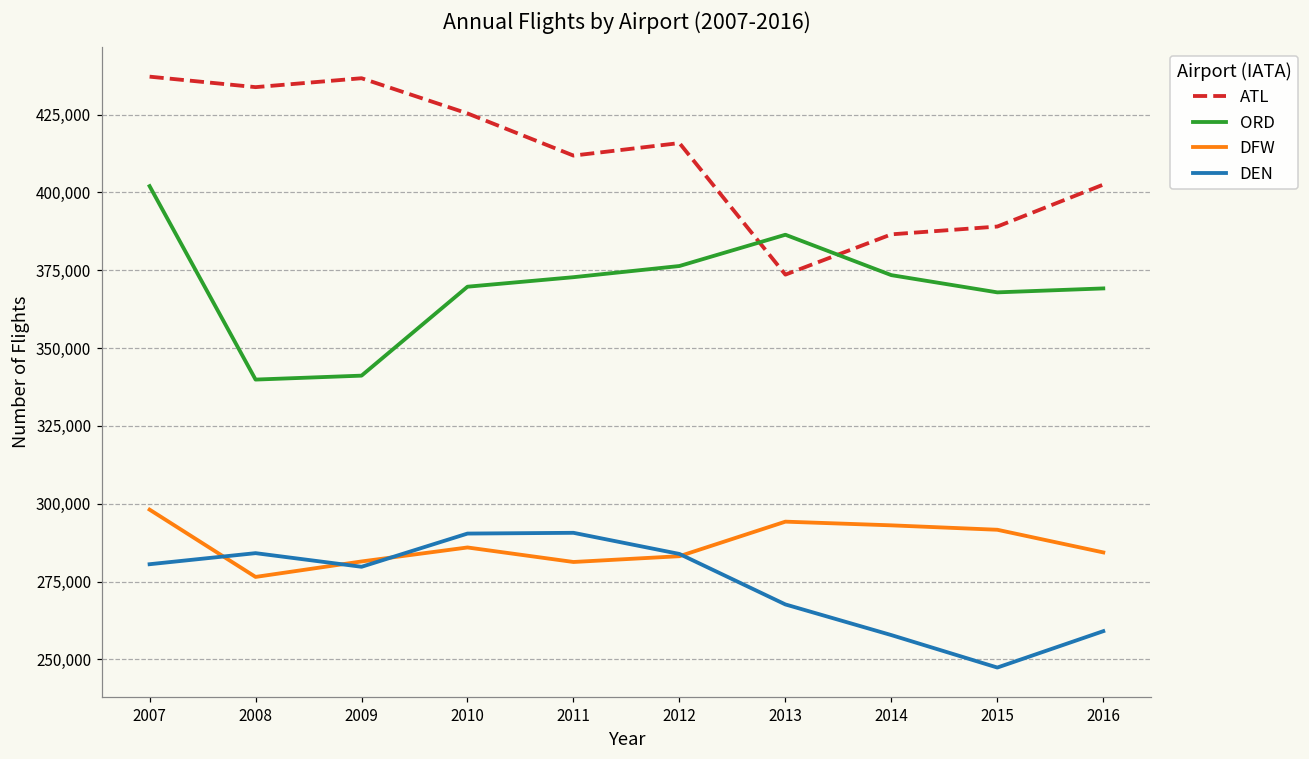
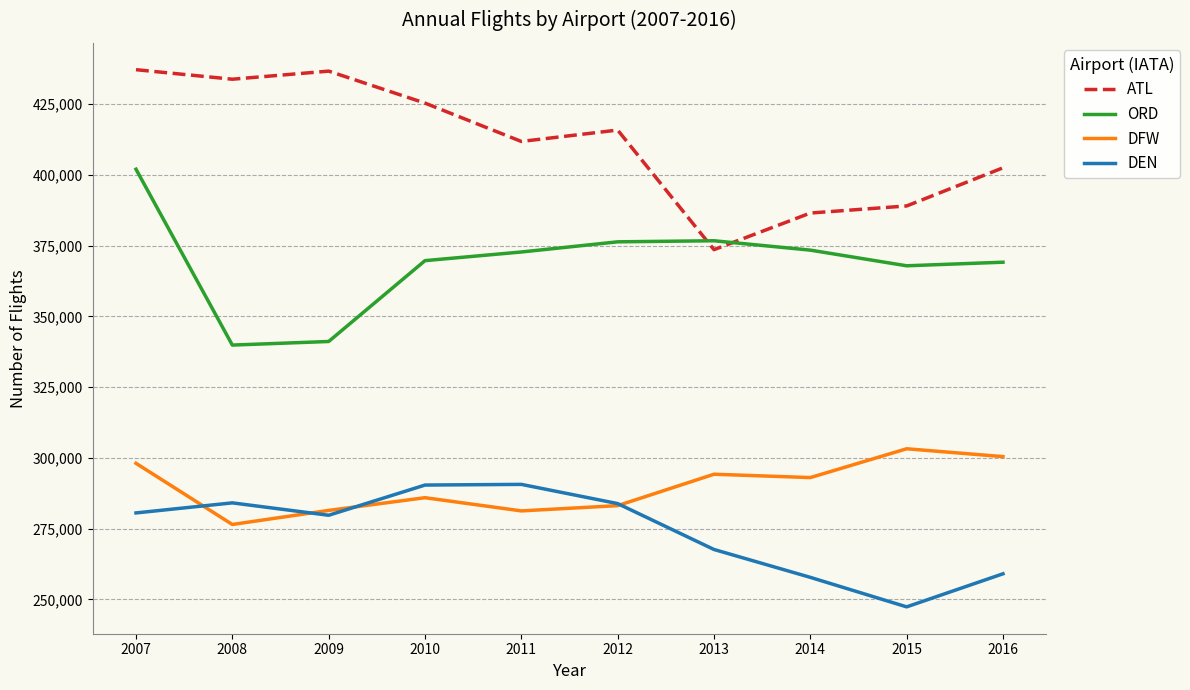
ORD, 2013: 386,000 -> 377,000
DFW, 2015: 292,000 -> 303,000
DFW, 2016: 284,000 -> 300,000
